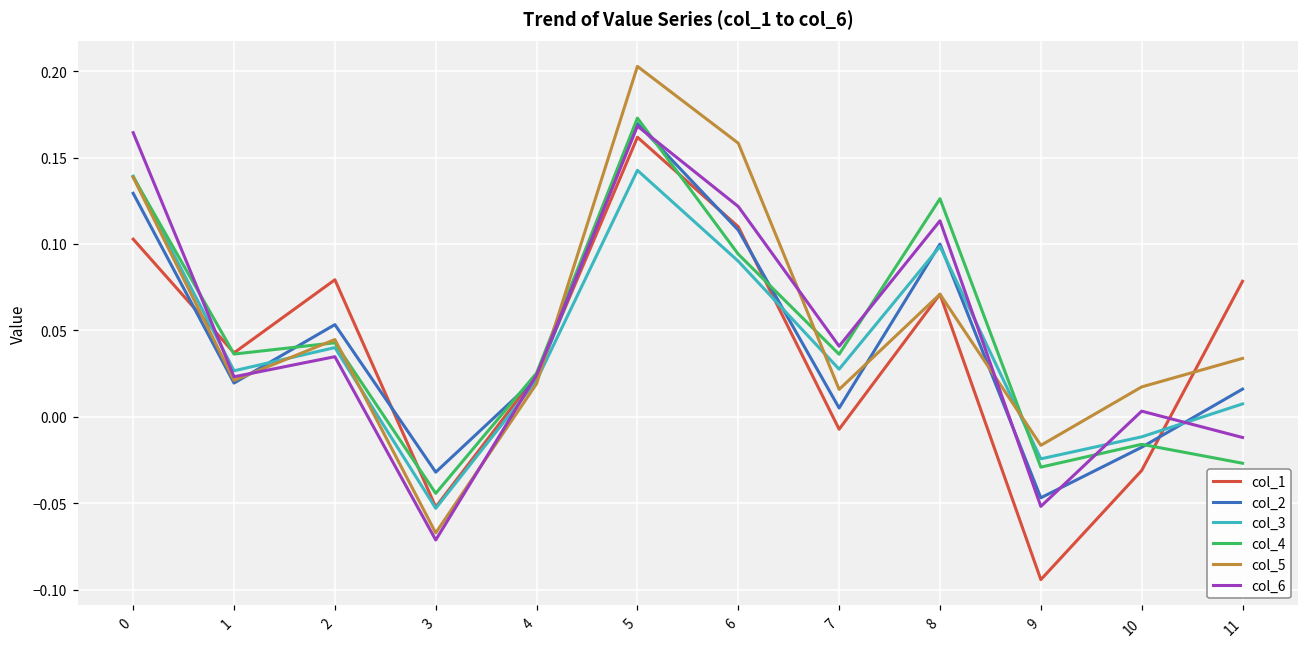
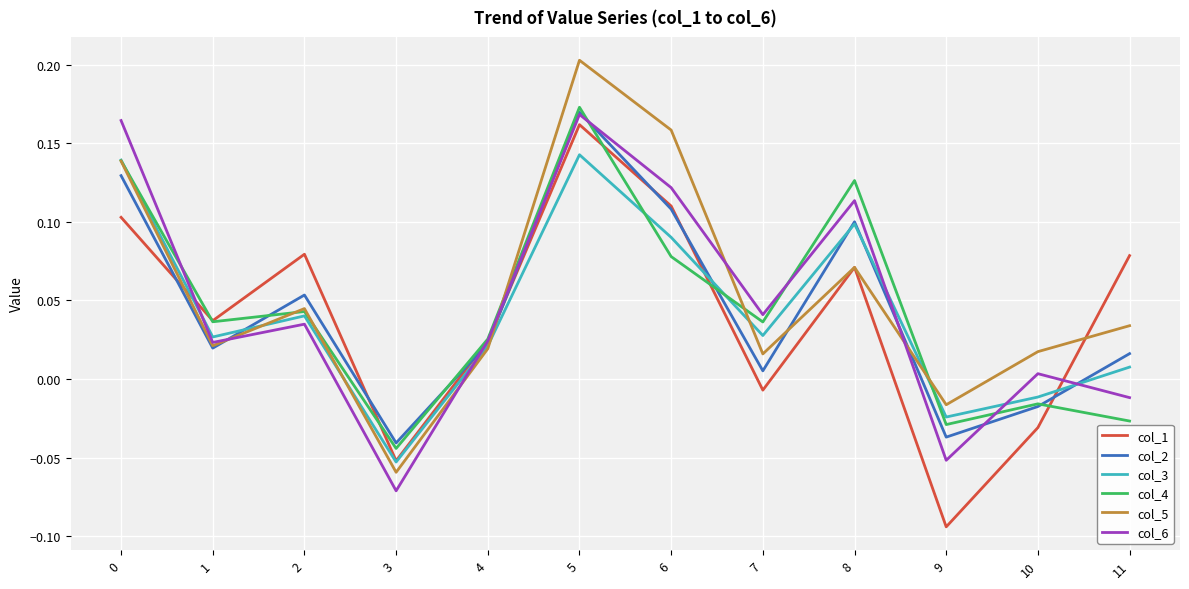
col_2, 3: -0.032 -> -0.041
col_5, 3: -0.067 -> -0.059
col_4, 6: 0.094 -> 0.078
col_2, 9: -0.047 -> -0.037
